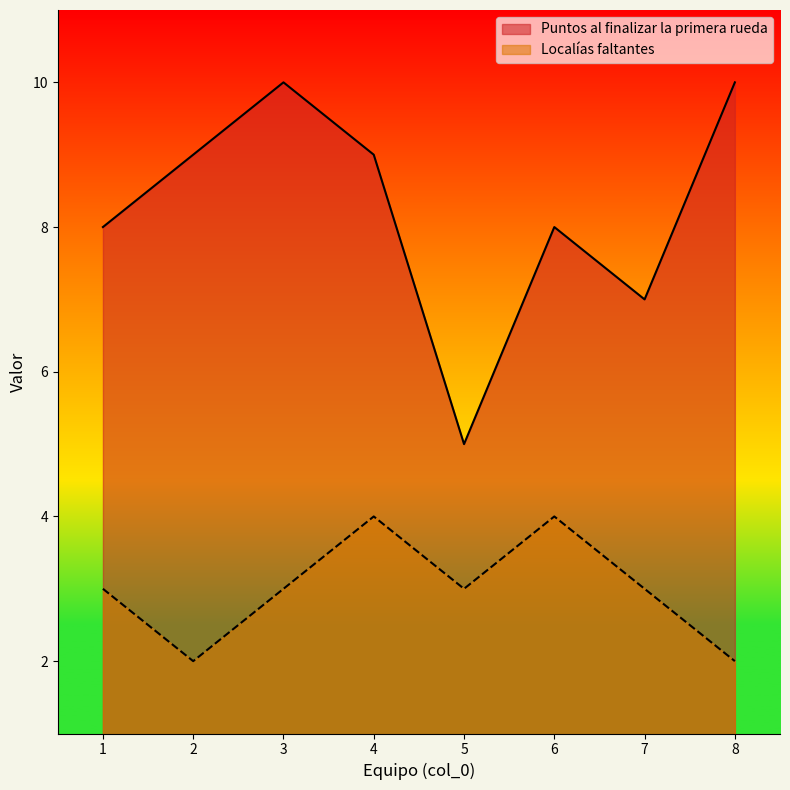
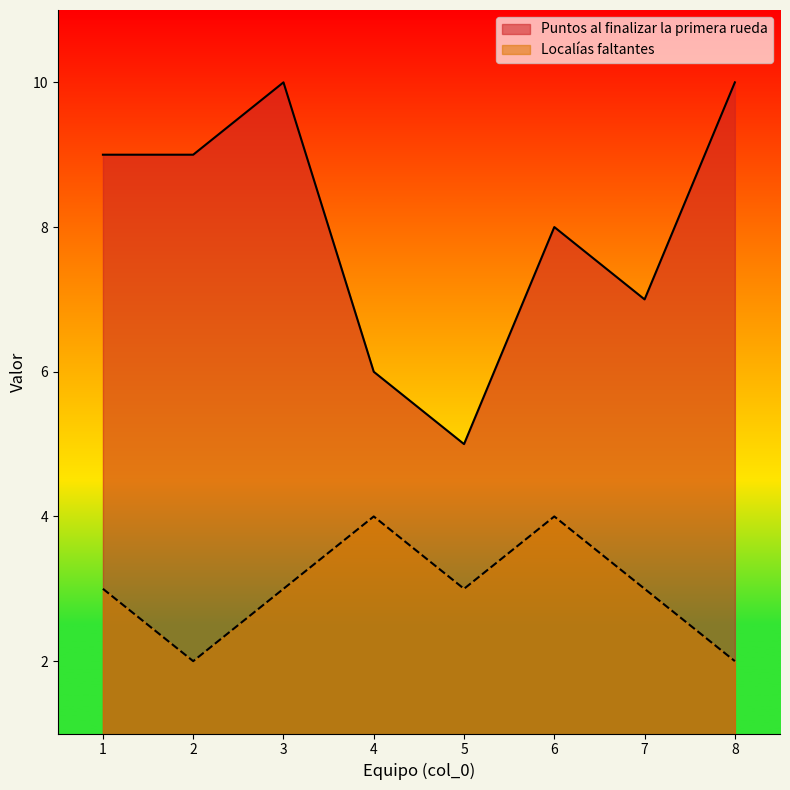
Puntos al finalizar la primera rueda, 1: 8 -> 9
Puntos al finalizar la primera rueda, 4: 9 -> 6
